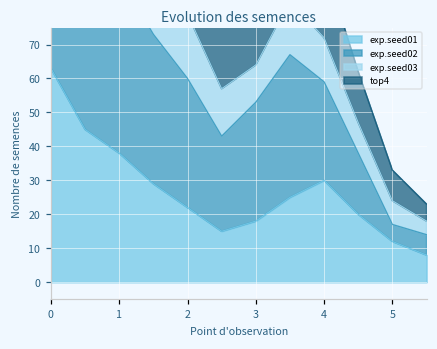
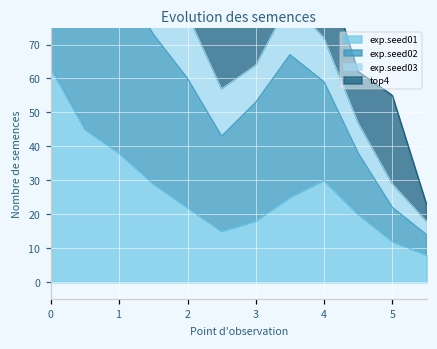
exp.seed02, 5: 5 -> 10
top4, 5: 9 -> 26
